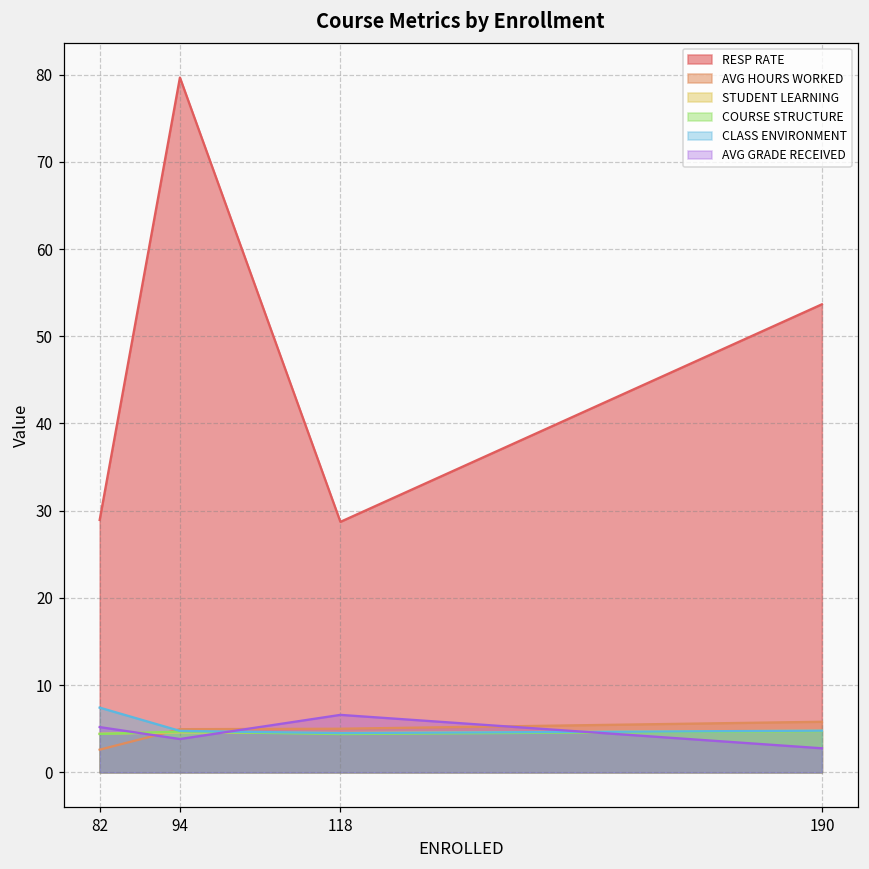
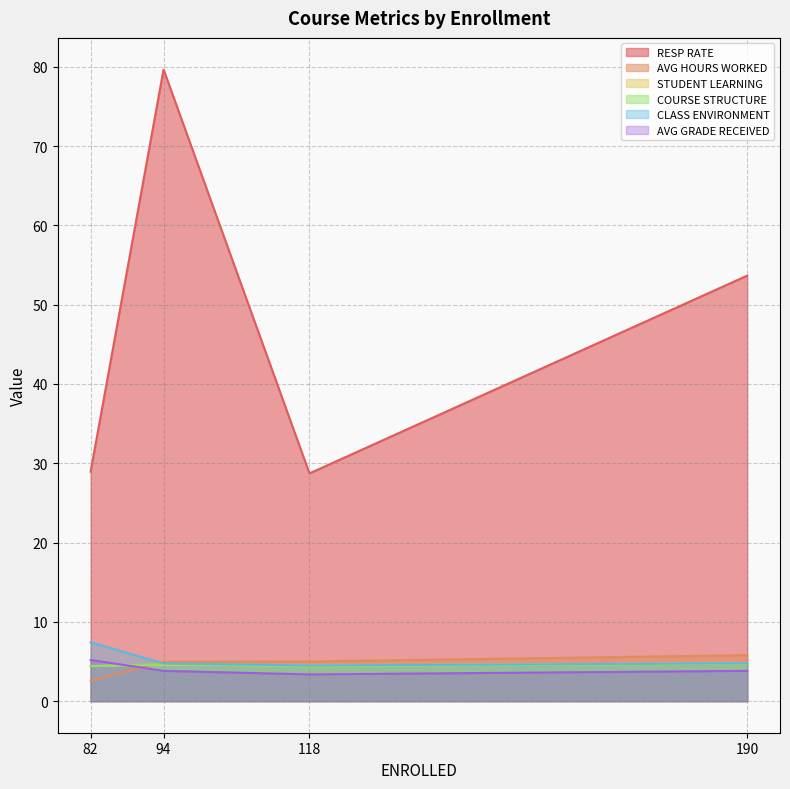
AVG GRADE RECEIVED, 118: 7 -> 3
AVG GRADE RECEIVED, 190: 3 -> 4
